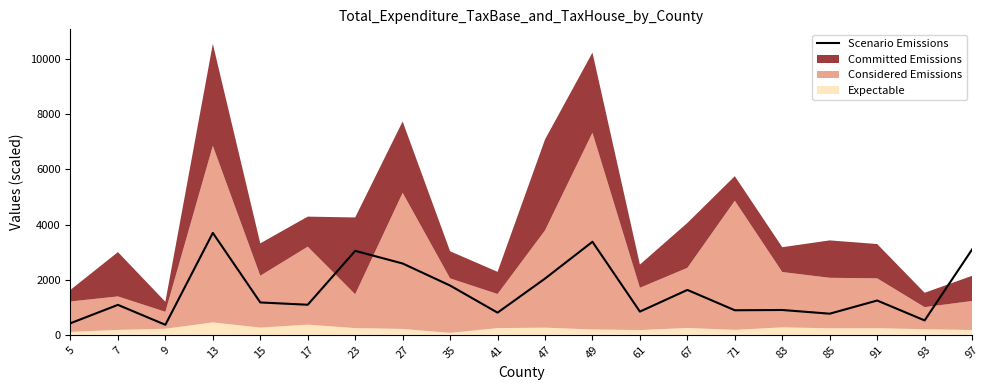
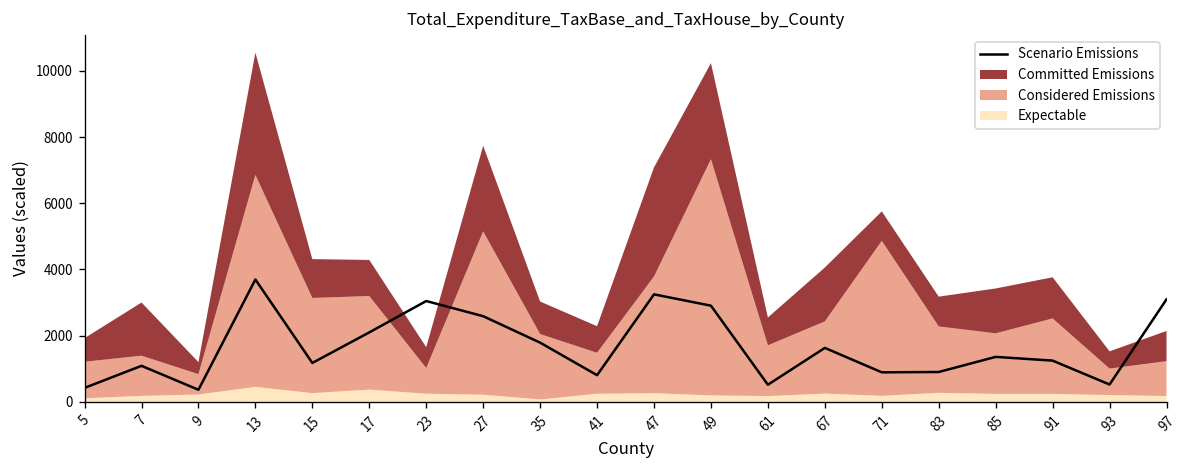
Committed Emissions, 5: 400 -> 700
Considered Emissions, 15: 1900 -> 2900
Scenario Emissions, 17: 1100 -> 2100
Considered Emissions, 23: 1200 -> 800
Committed Emissions, 23: 2800 -> 600
Scenario Emissions, 47: 2000 -> 3200
Scenario Emissions, 49: 3400 -> 2900
Scenario Emissions, 61: 800 -> 500
Scenario Emissions, 85: 800 -> 1400
Considered Emissions, 91: 1800 -> 2300
